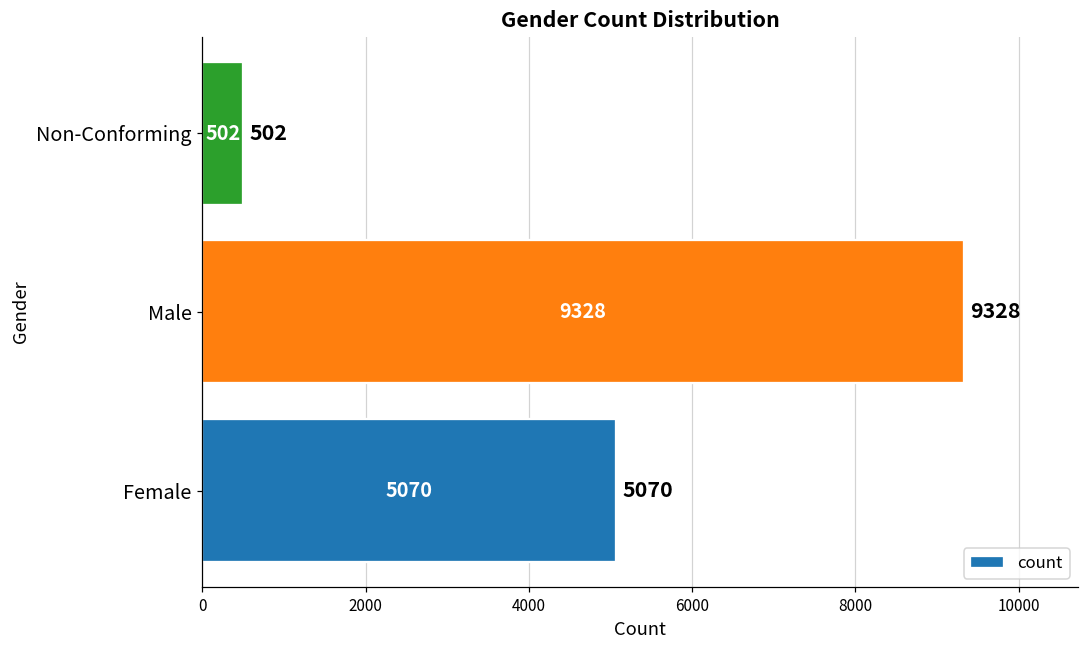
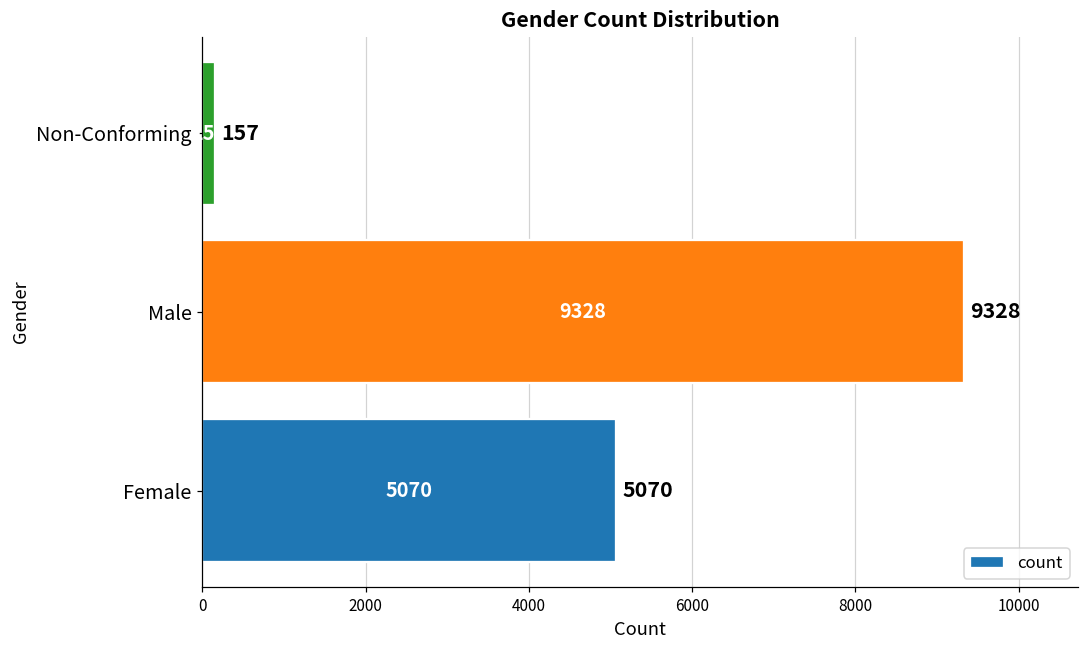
Non-Conforming: 502 -> 157
